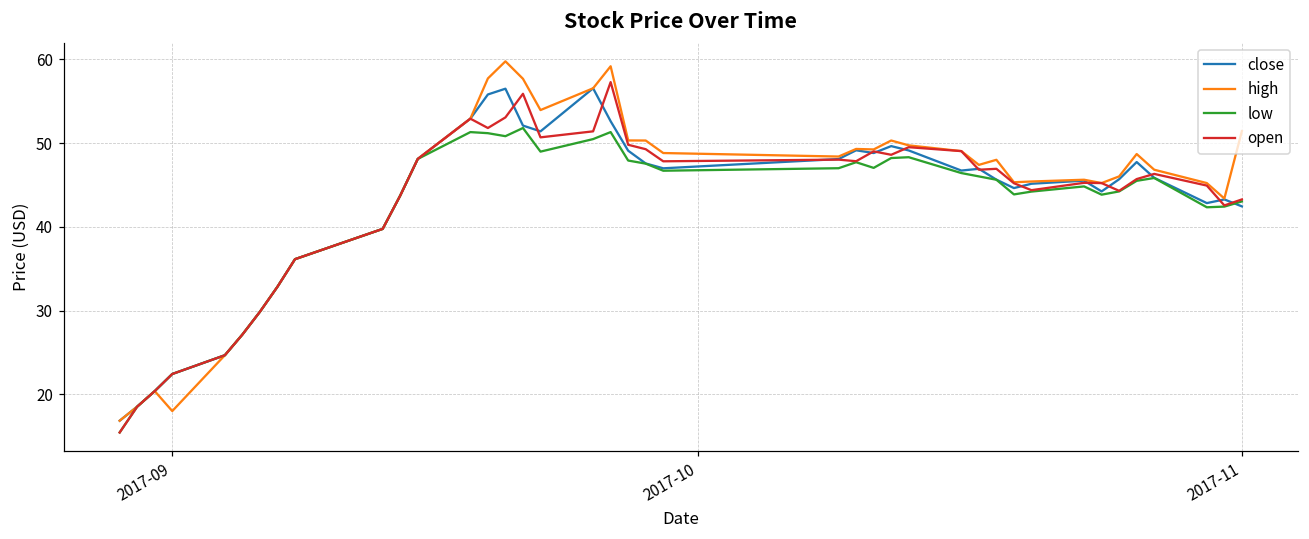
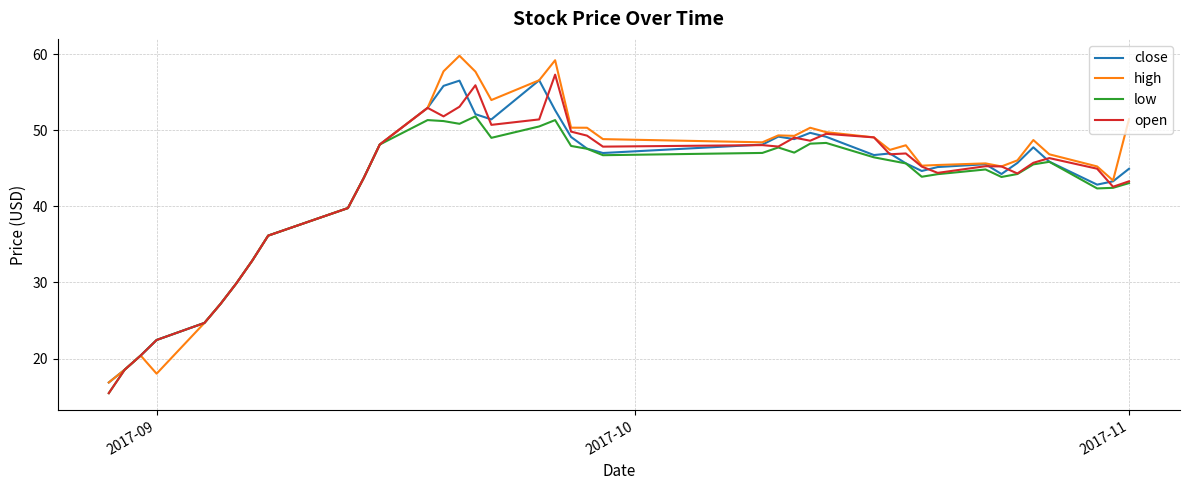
close, 2017-11: 42 -> 45
